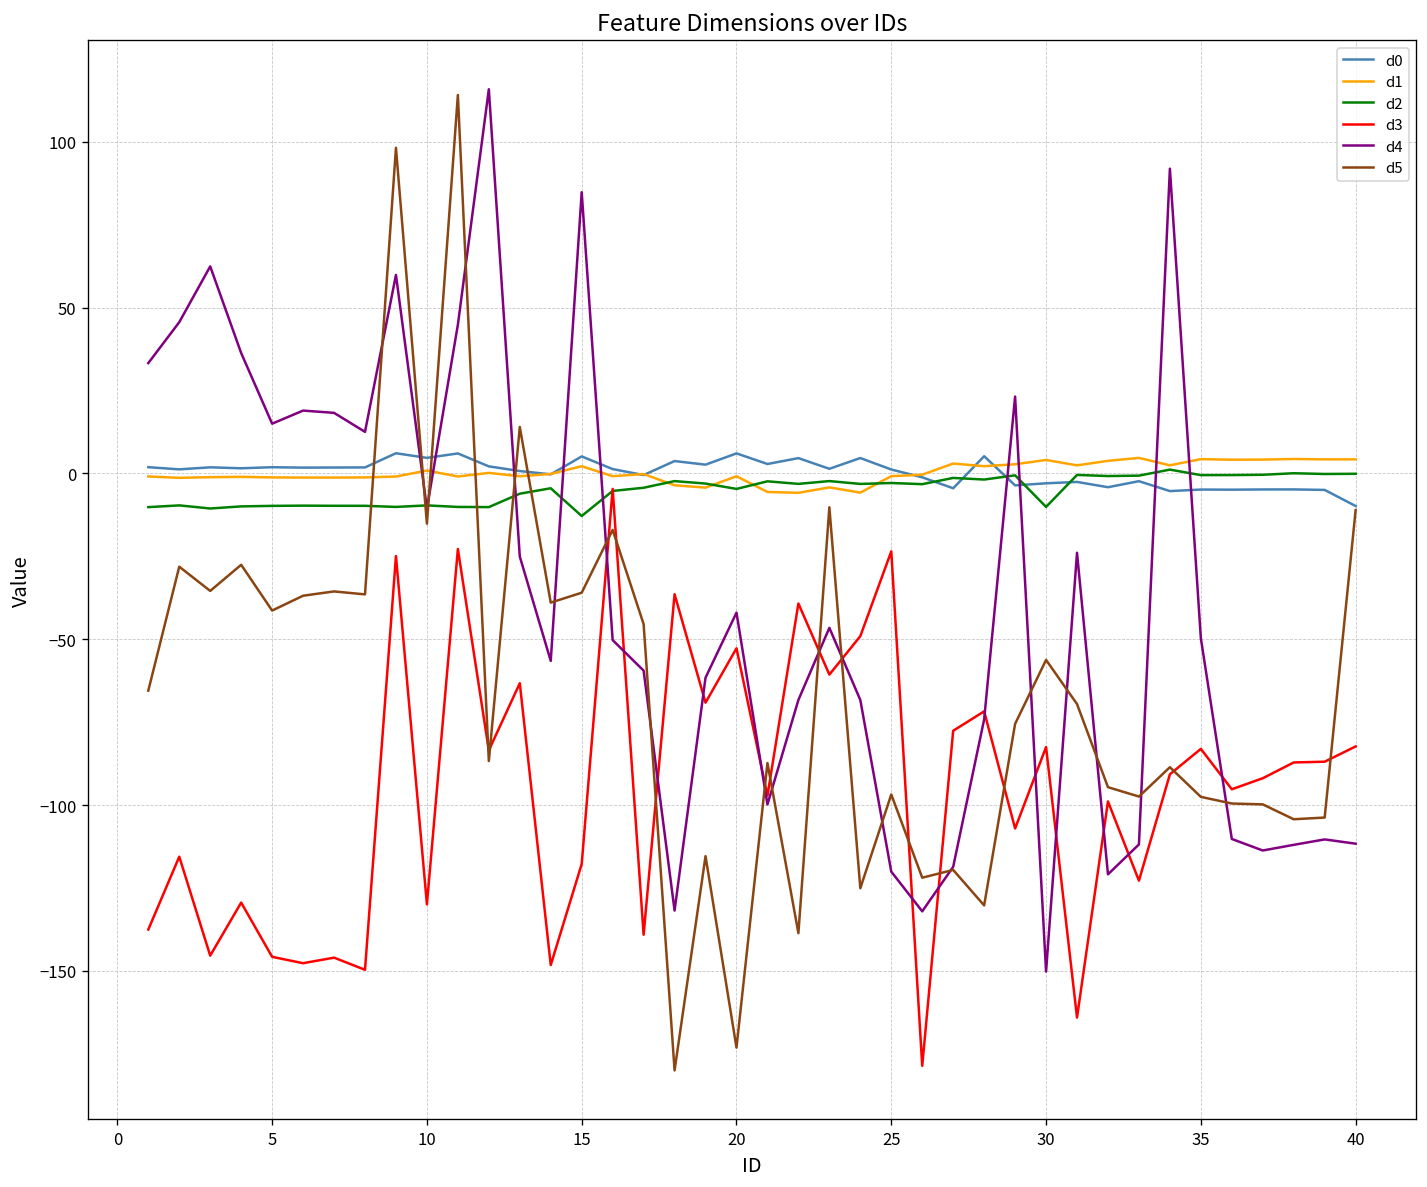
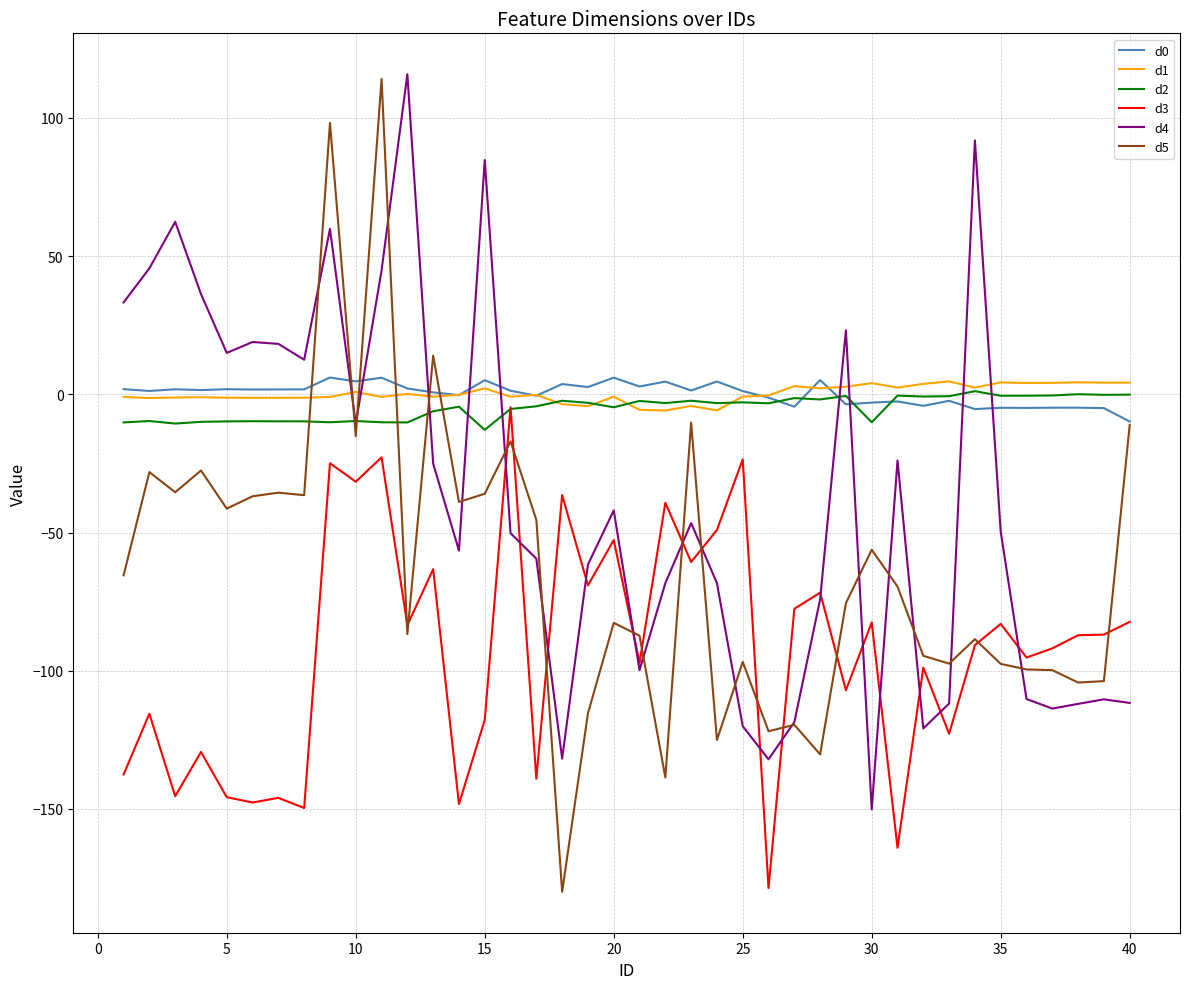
d3, 10: -130 -> -32
d5, 20: -173 -> -83
